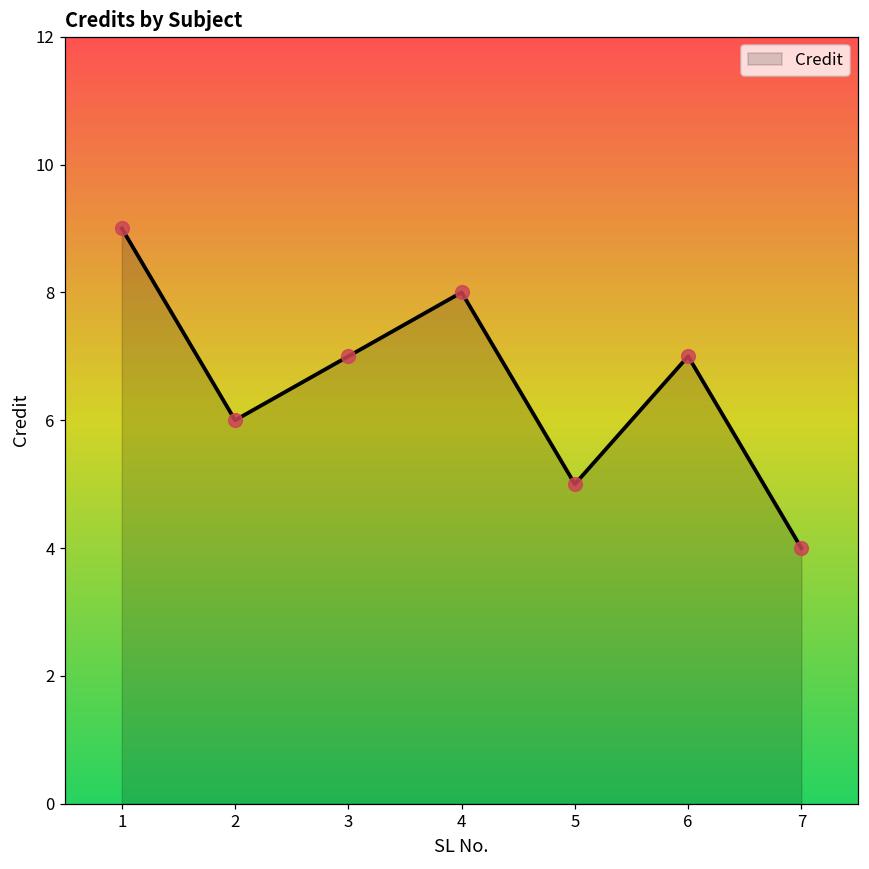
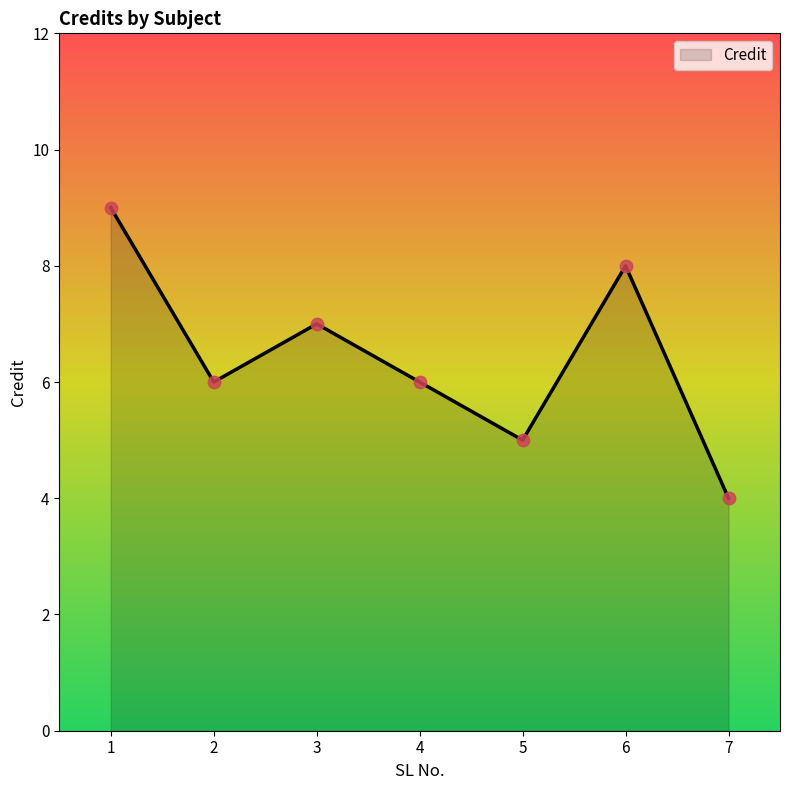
4: 8 -> 6
6: 7 -> 8
